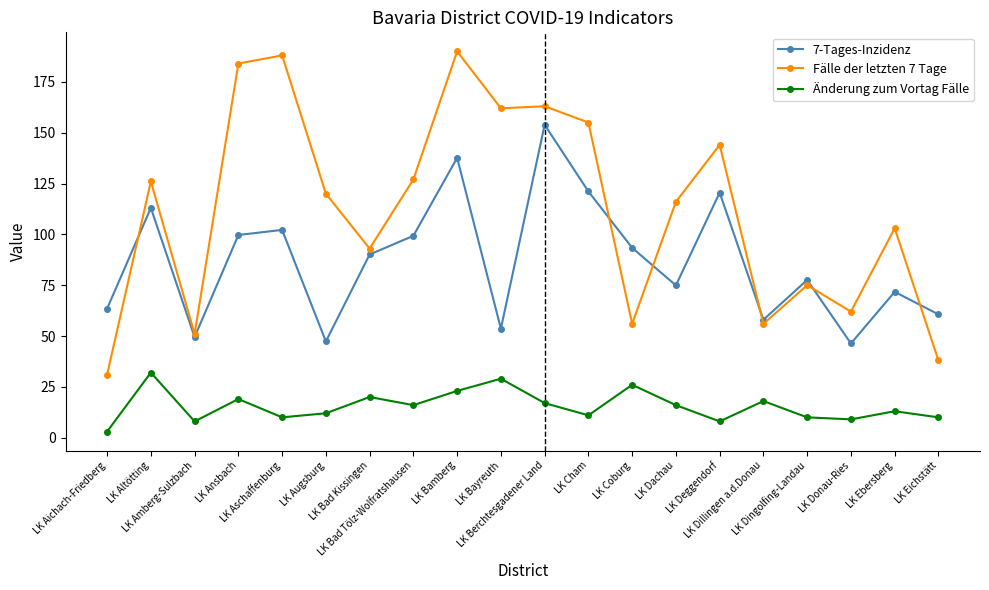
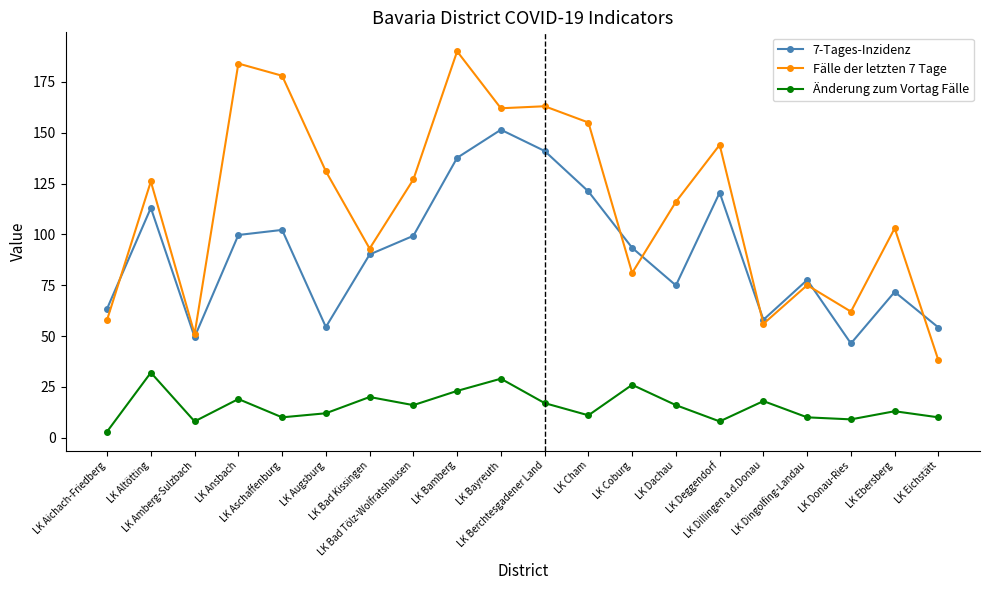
Fälle der letzten 7 Tage, LK Aichach-Friedberg: 31 -> 58
Fälle der letzten 7 Tage, LK Aschaffenburg: 188 -> 178
7-Tages-Inzidenz, LK Augsburg: 47 -> 54
Fälle der letzten 7 Tage, LK Augsburg: 120 -> 131
7-Tages-Inzidenz, LK Bayreuth: 54 -> 151
7-Tages-Inzidenz, LK Berchtesgadener Land: 154 -> 141
Fälle der letzten 7 Tage, LK Coburg: 56 -> 81
7-Tages-Inzidenz, LK Eichstätt: 61 -> 54
